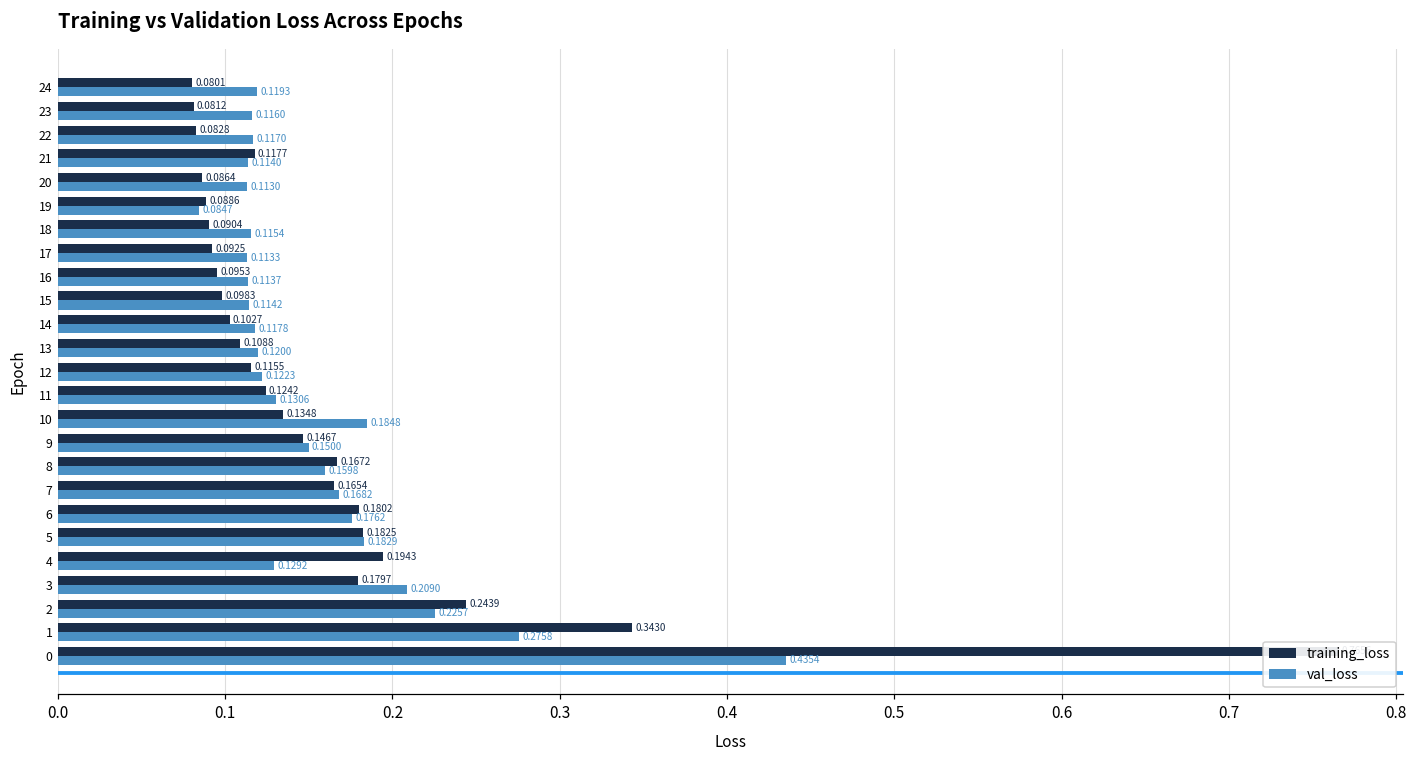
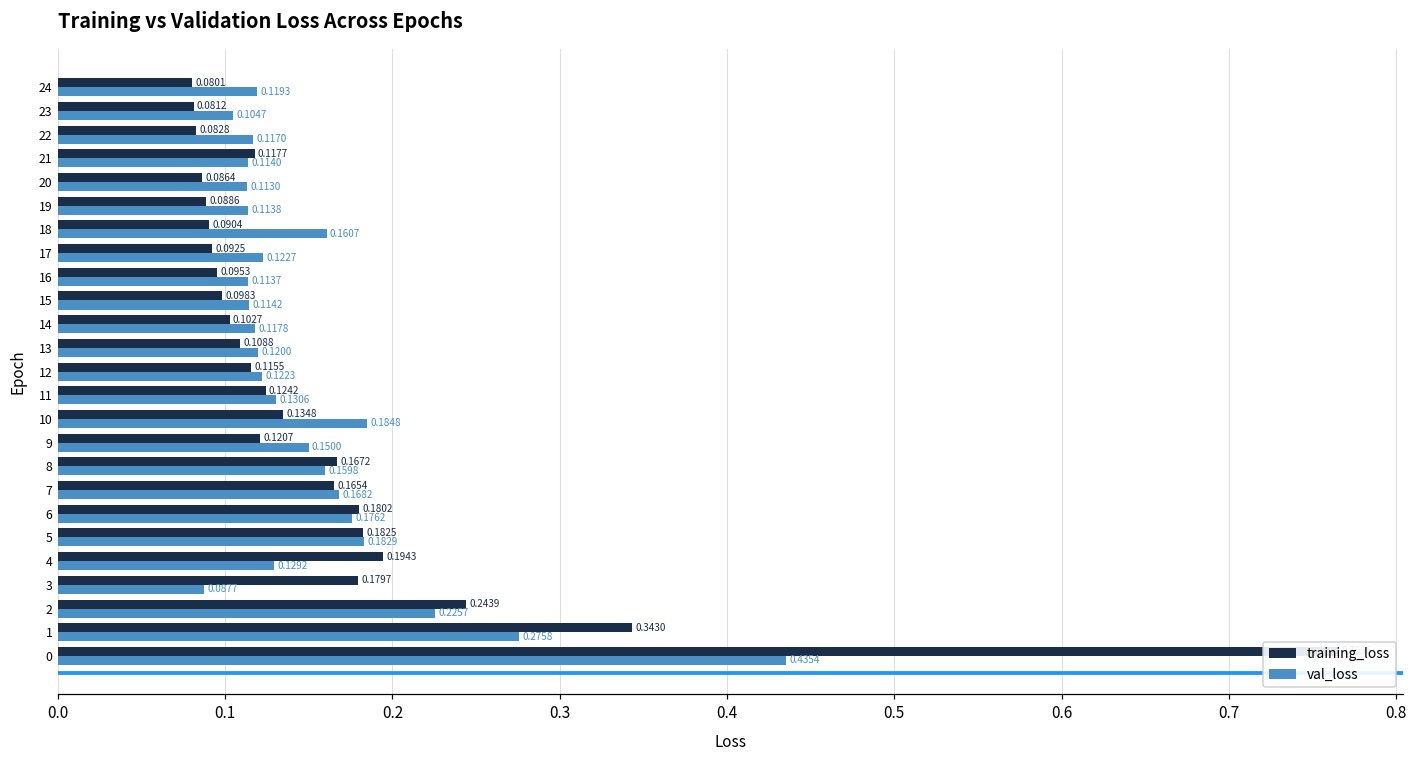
val_loss, 23: 0.1160 -> 0.1047
val_loss, 19: 0.0847 -> 0.1138
val_loss, 18: 0.1154 -> 0.1607
val_loss, 17: 0.1133 -> 0.1227
training_loss, 9: 0.1467 -> 0.1207
val_loss, 3: 0.2090 -> 0.0877
